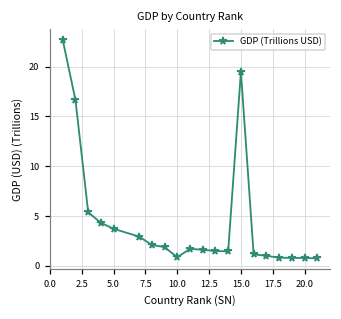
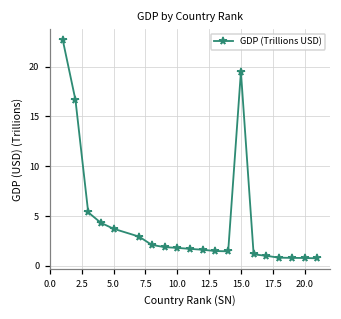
10.0: 1 -> 2
